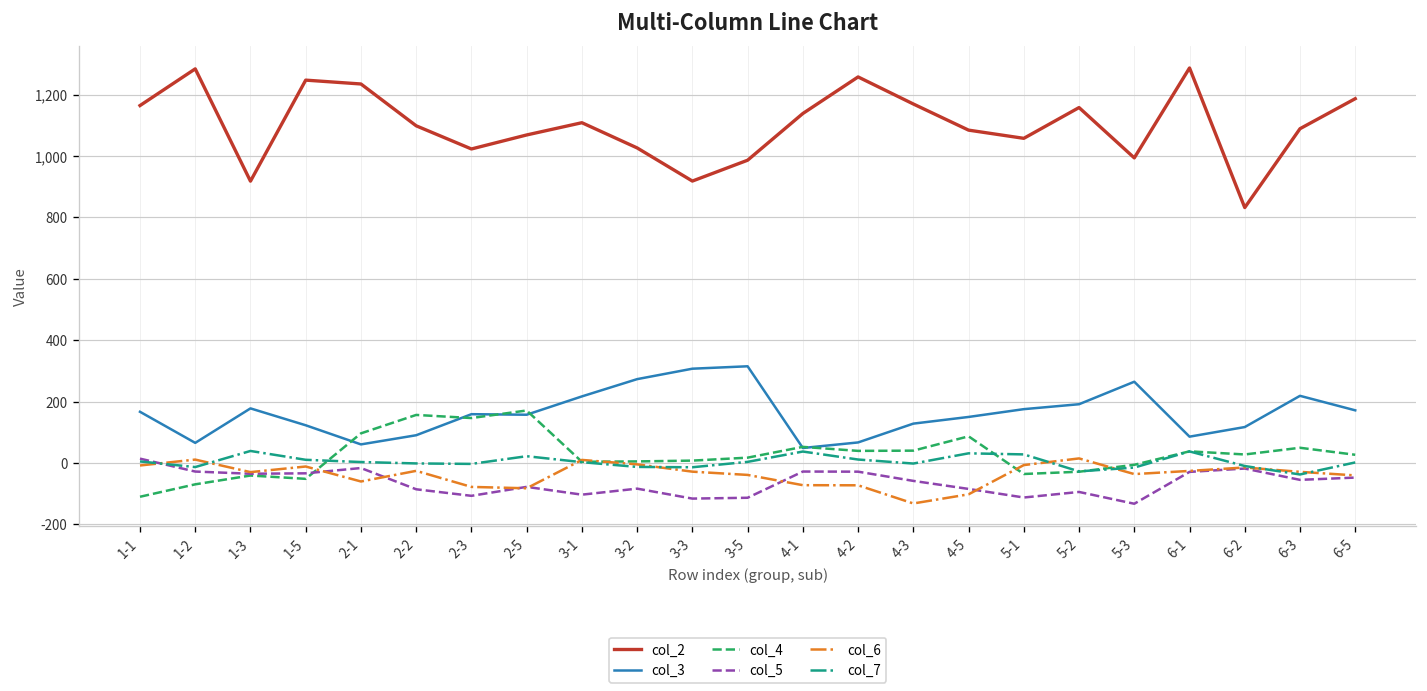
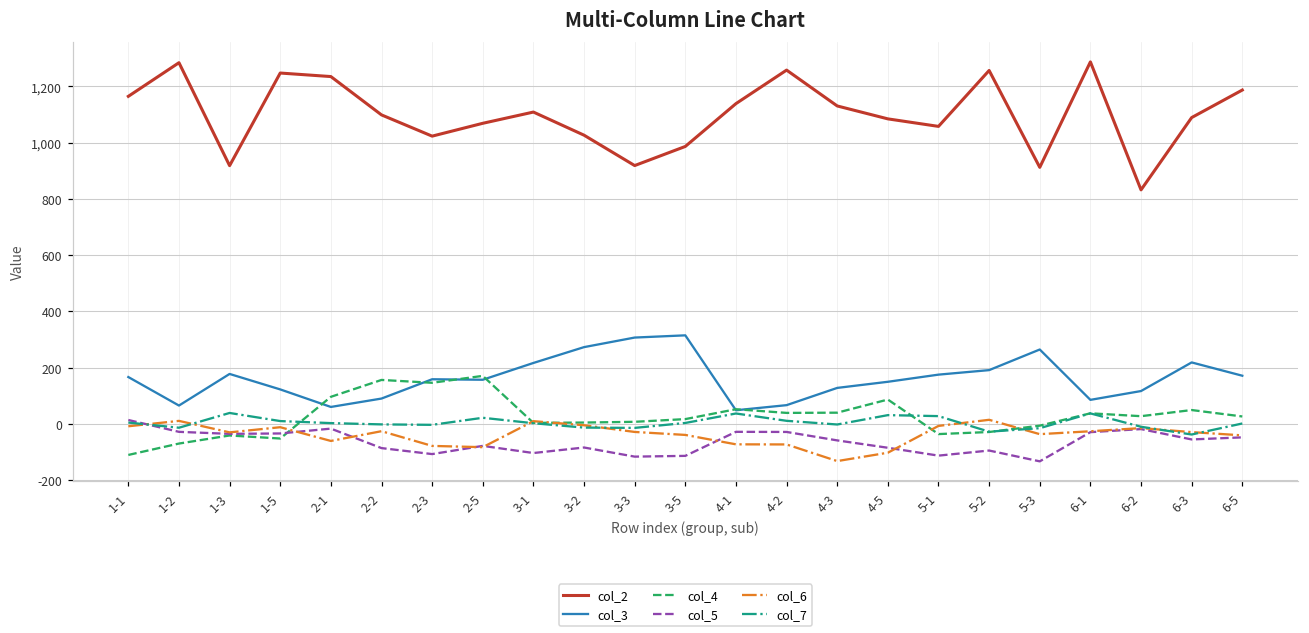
col_2, 4-3: 1,170 -> 1,130
col_2, 5-2: 1,160 -> 1,260
col_2, 5-3: 990 -> 910
